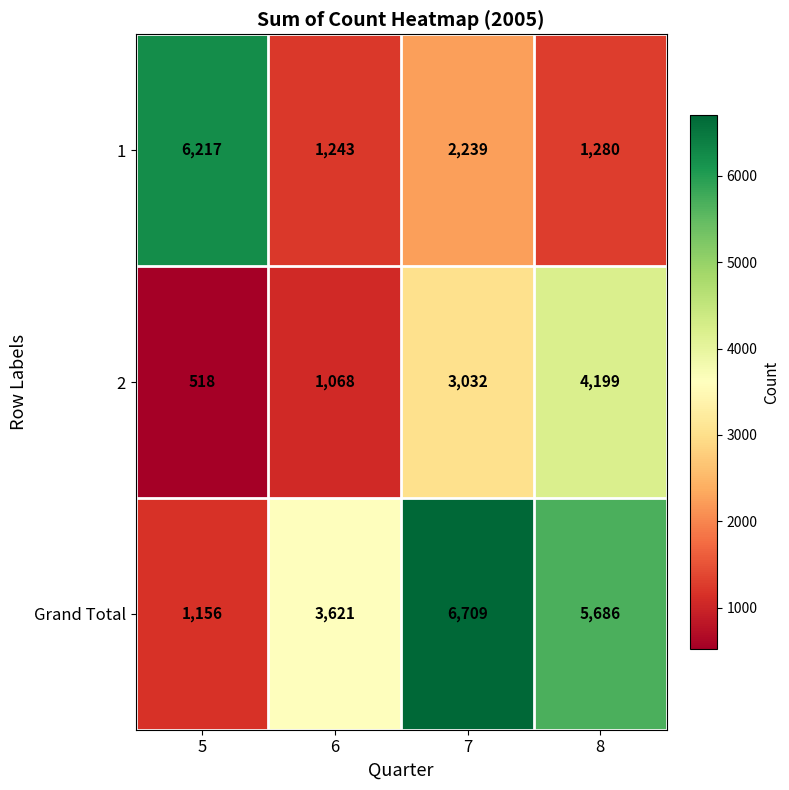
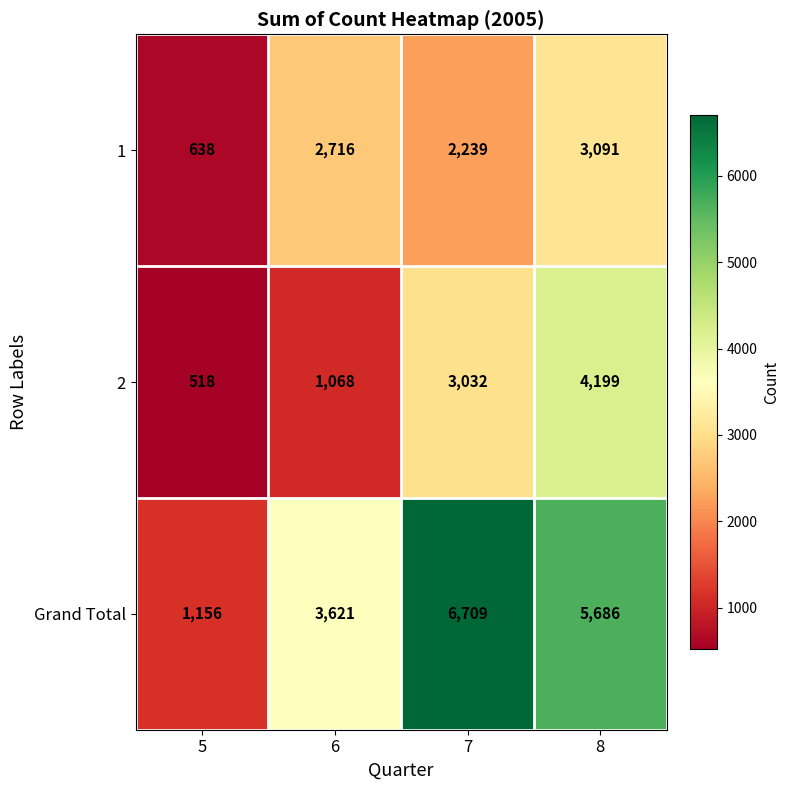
1, 5: 6,217 -> 638
1, 6: 1,243 -> 2,716
1, 8: 1,280 -> 3,091
